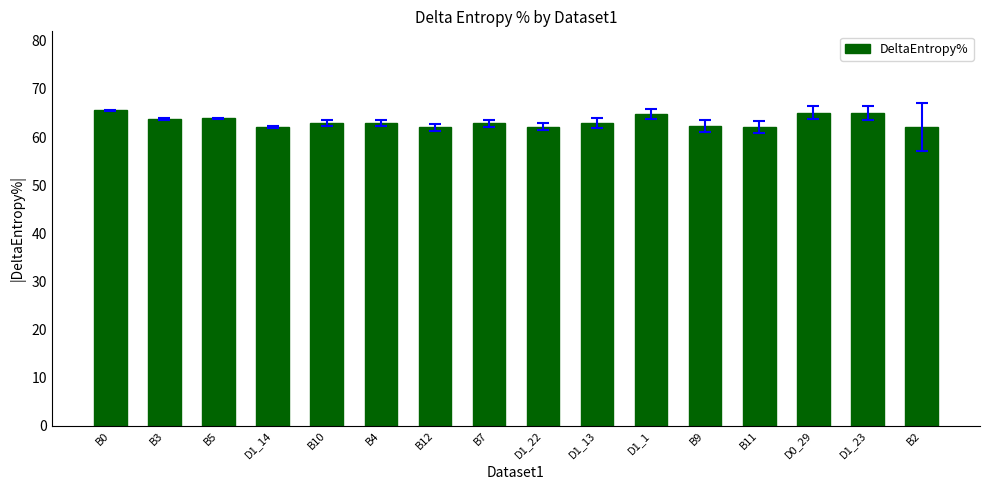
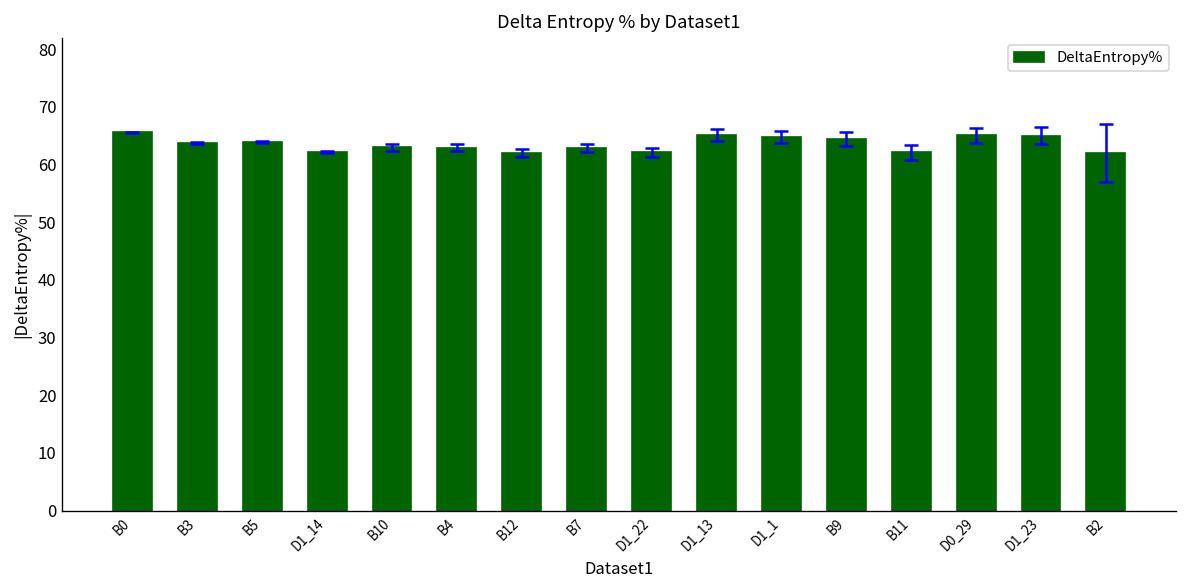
DeltaEntropy%, D1_13: 63 -> 65
DeltaEntropy%, B9: 62 -> 64
